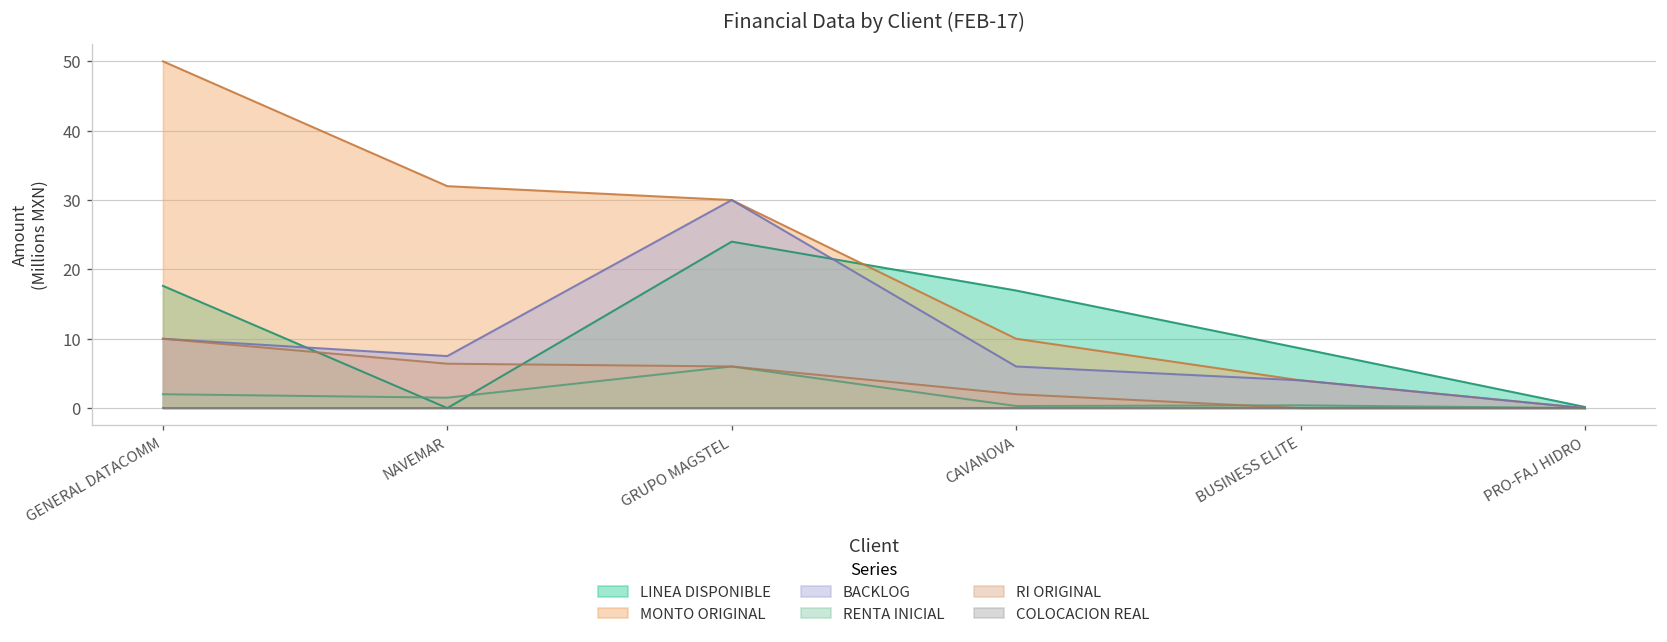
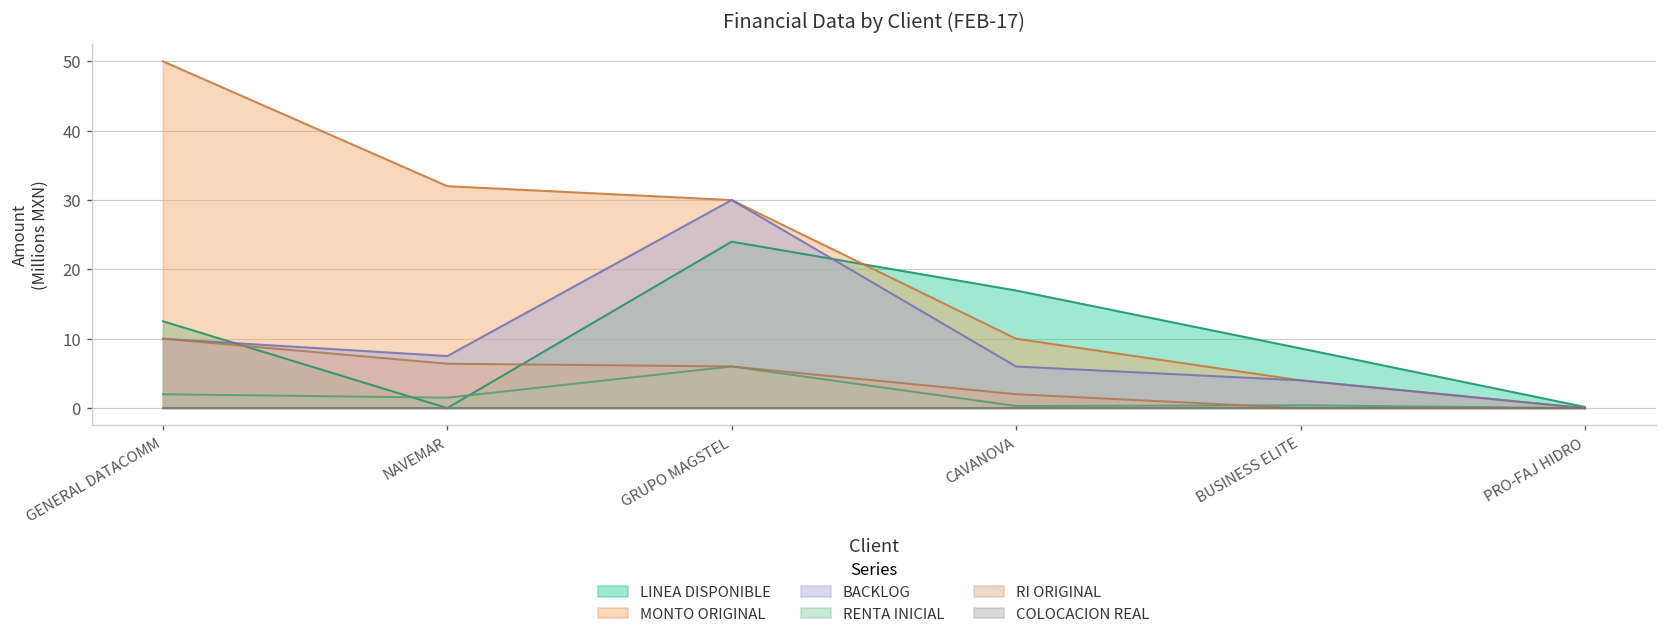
LINEA DISPONIBLE, GENERAL DATACOMM: 18 -> 13
